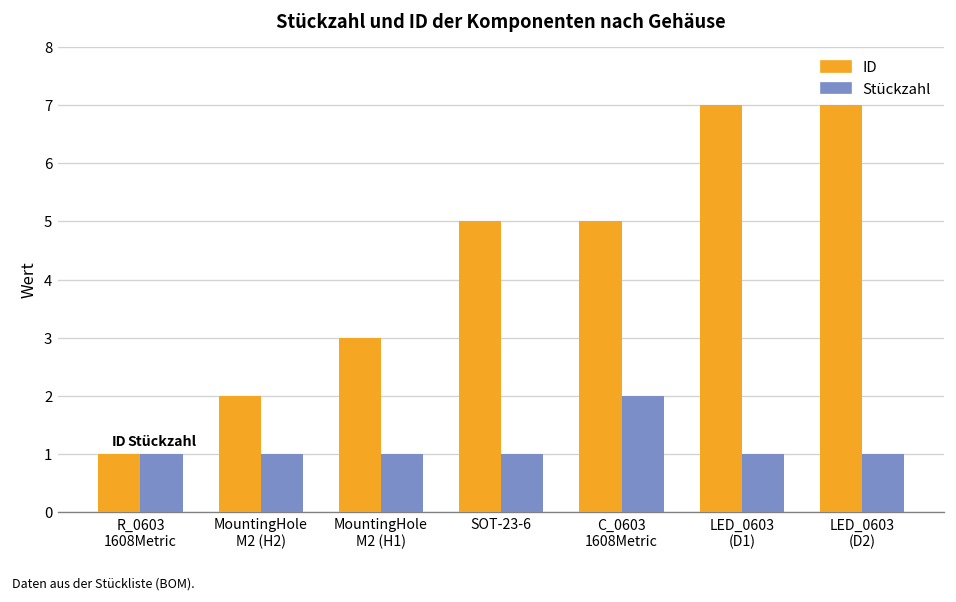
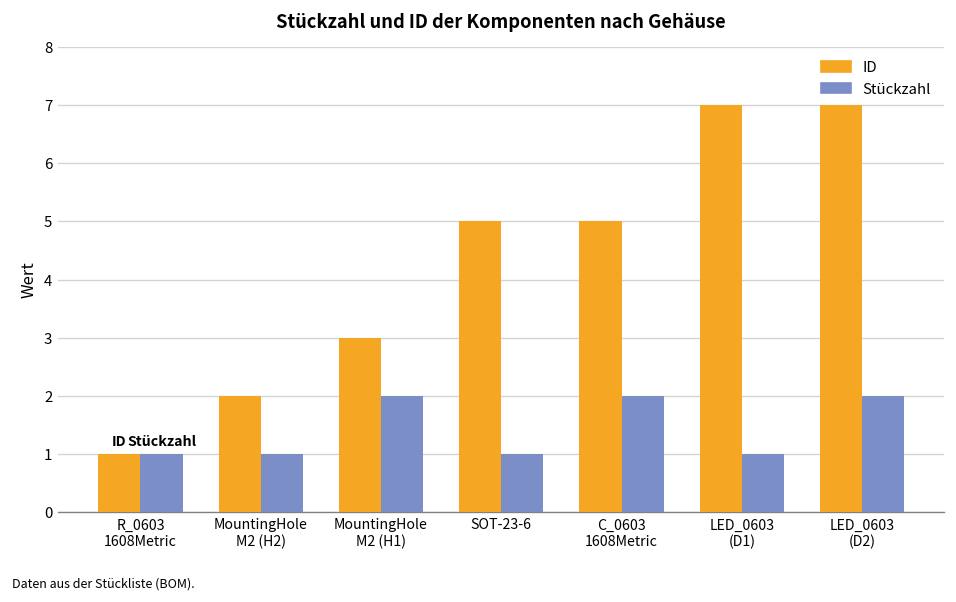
Stückzahl, MountingHole M2 (H1): 1 -> 2
Stückzahl, LED_0603 (D2): 1 -> 2
